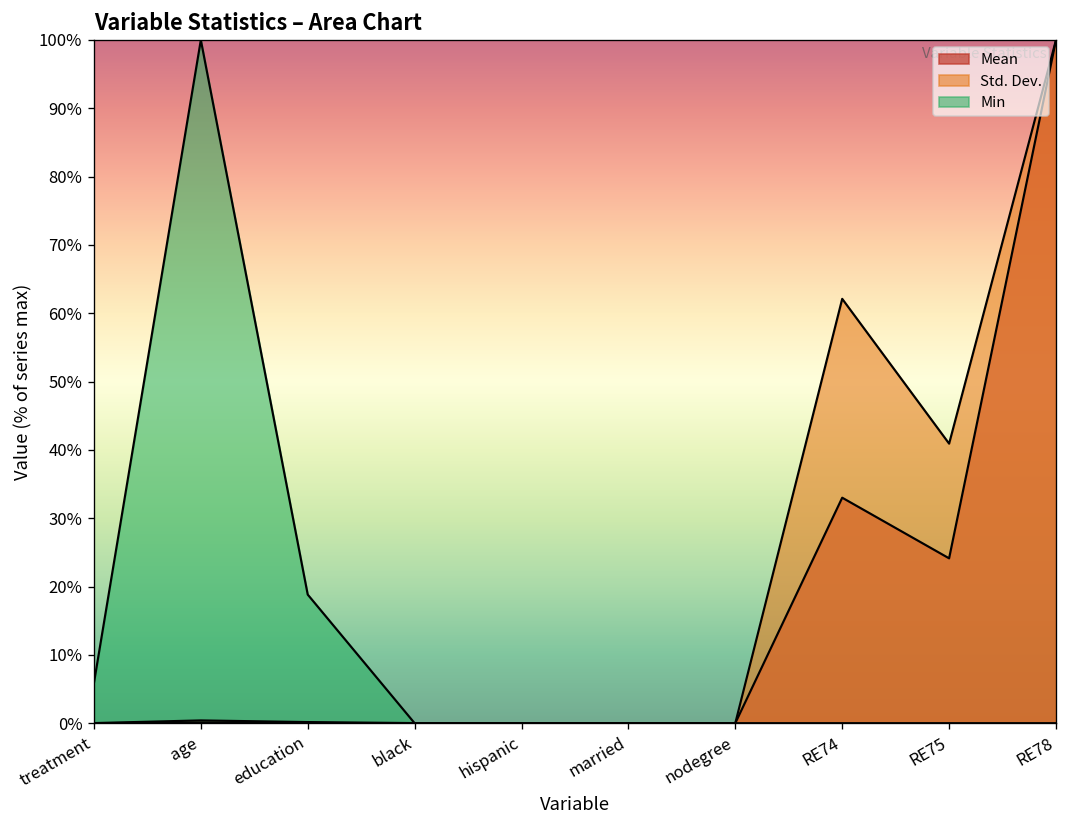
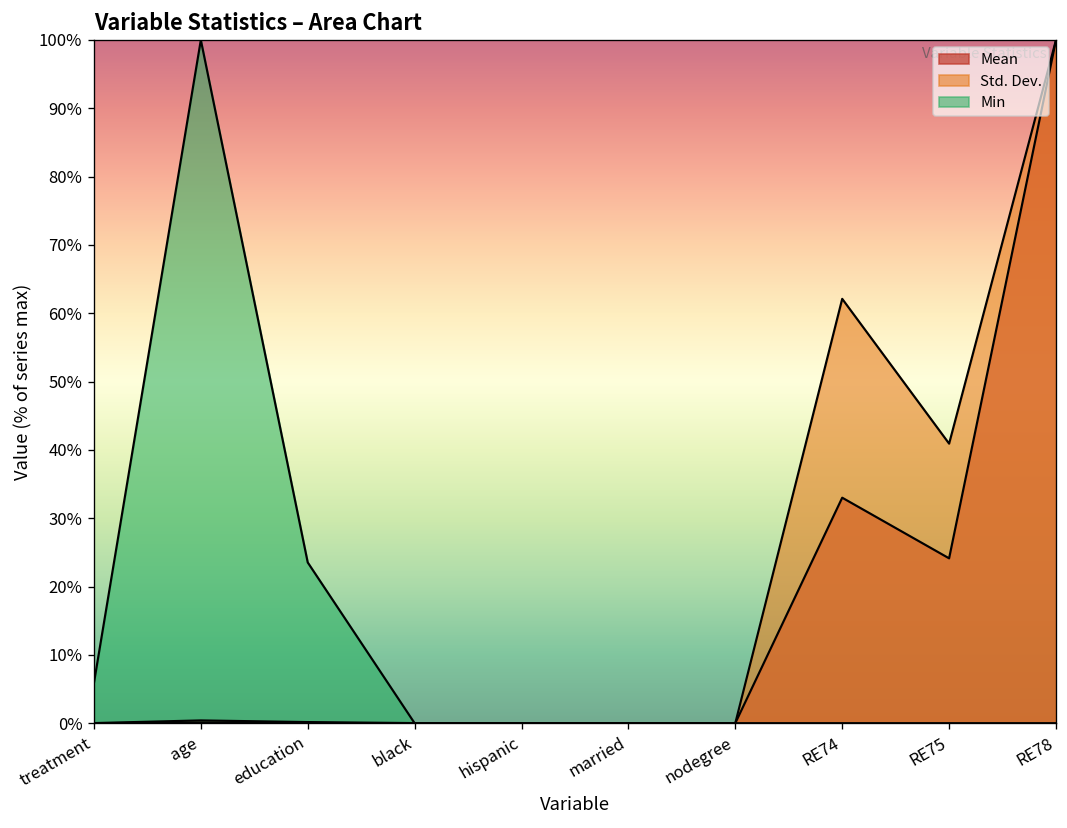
Min, education: 19% -> 24%
